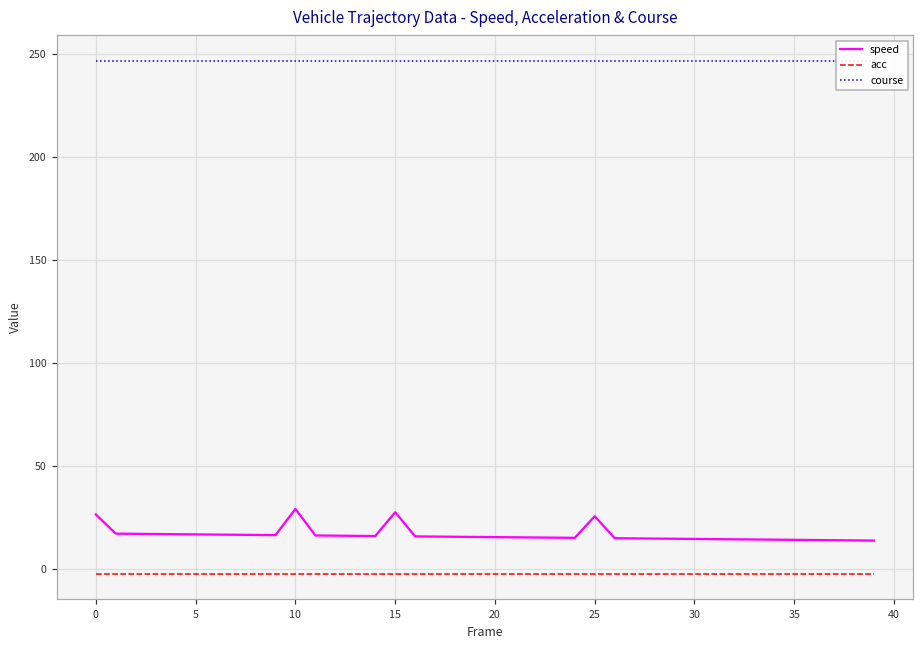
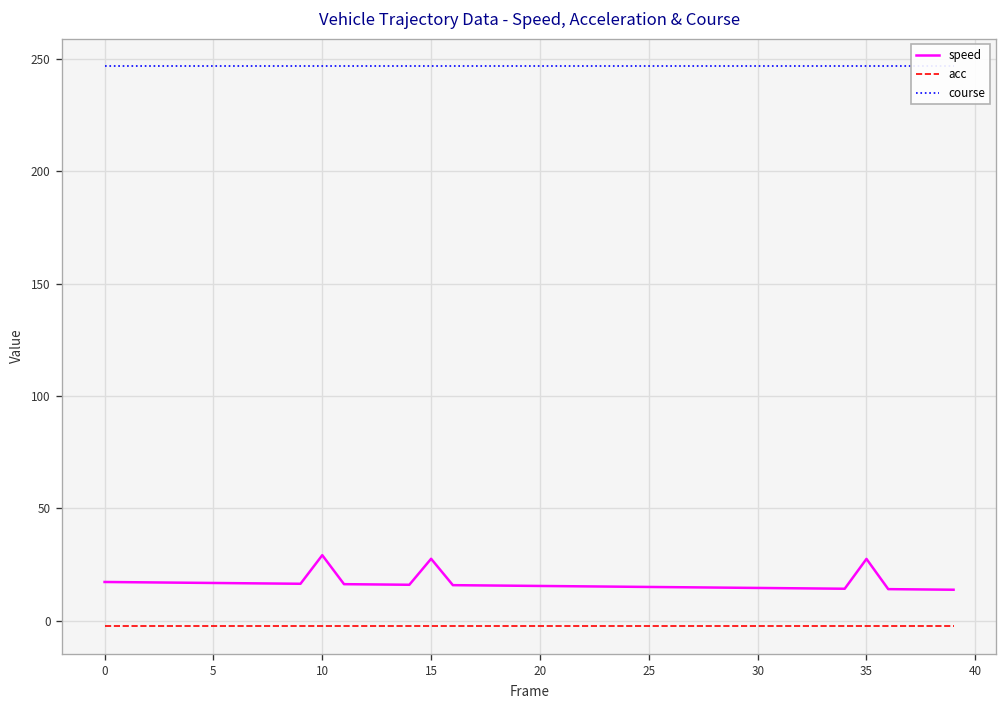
speed, 0: 26 -> 17
speed, 25: 26 -> 15
speed, 35: 14 -> 28
